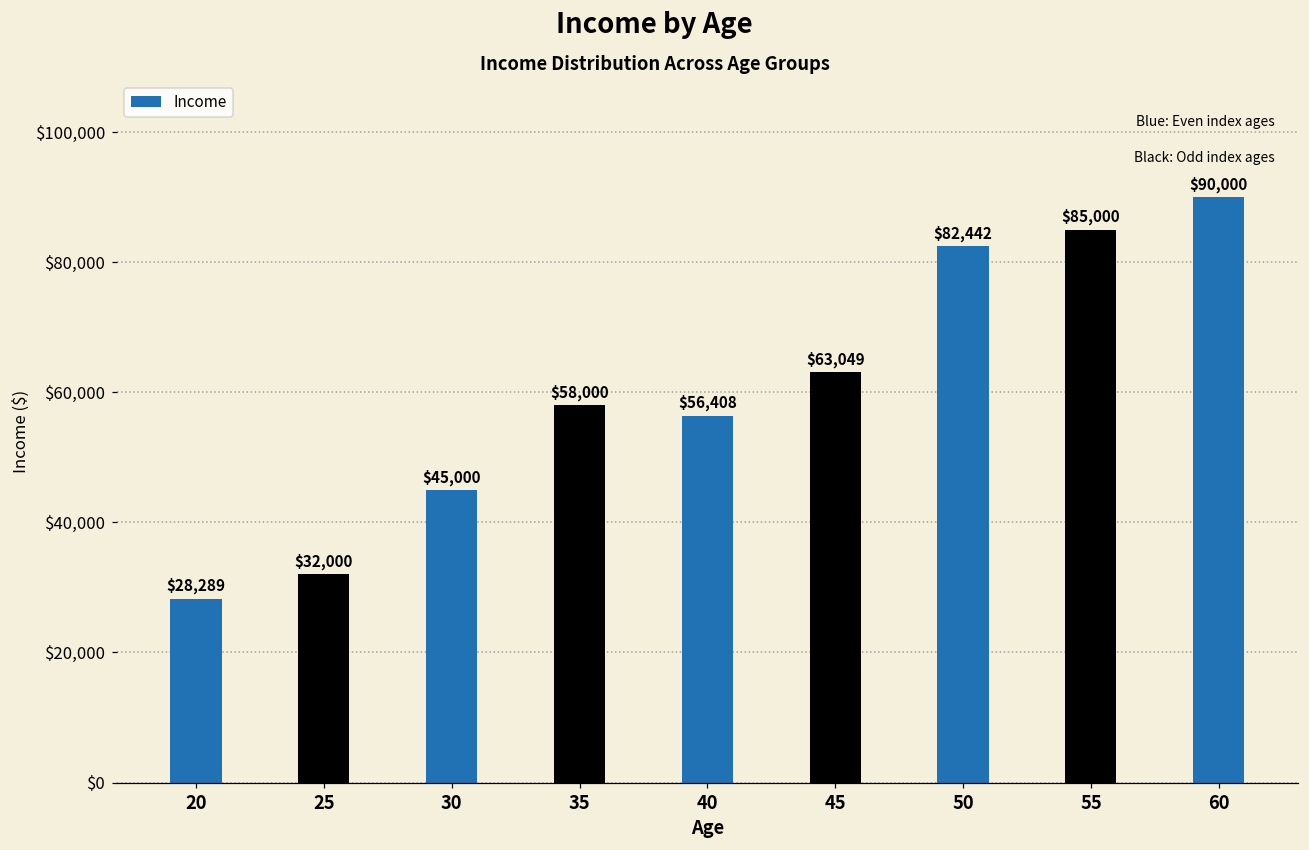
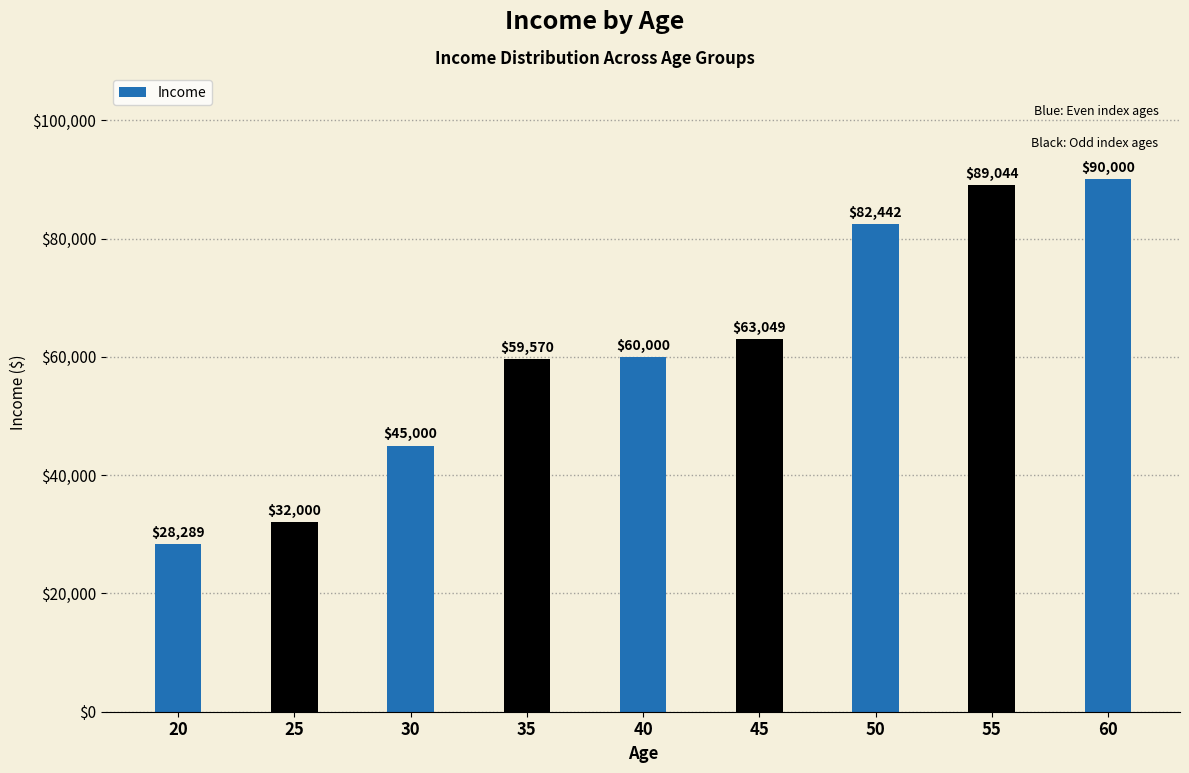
35: $58,000 -> $59,570
40: $56,408 -> $60,000
55: $85,000 -> $89,044
